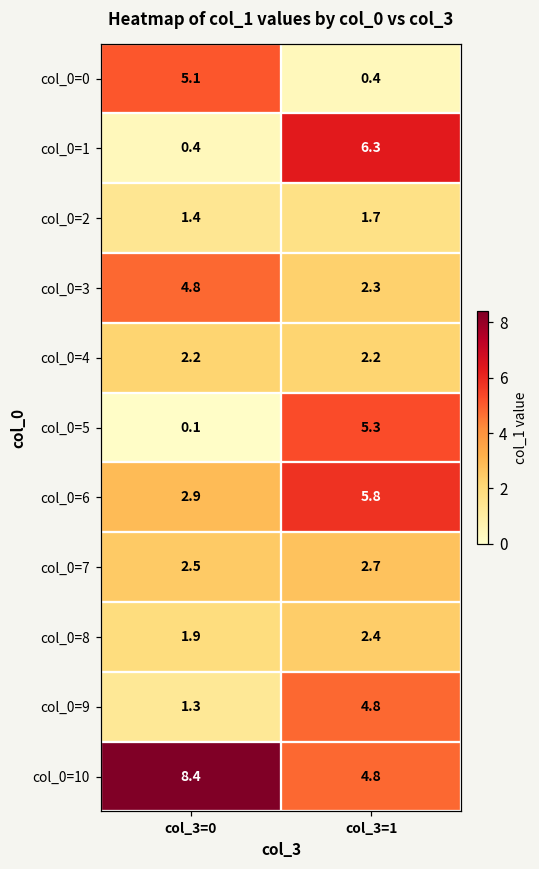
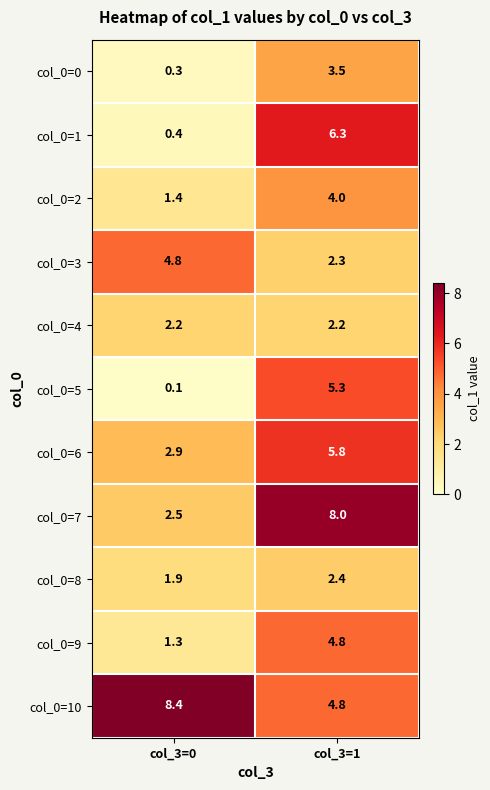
col_0=0, col_3=0: 5.1 -> 0.3
col_0=0, col_3=1: 0.4 -> 3.5
col_0=2, col_3=1: 1.7 -> 4.0
col_0=7, col_3=1: 2.7 -> 8.0
